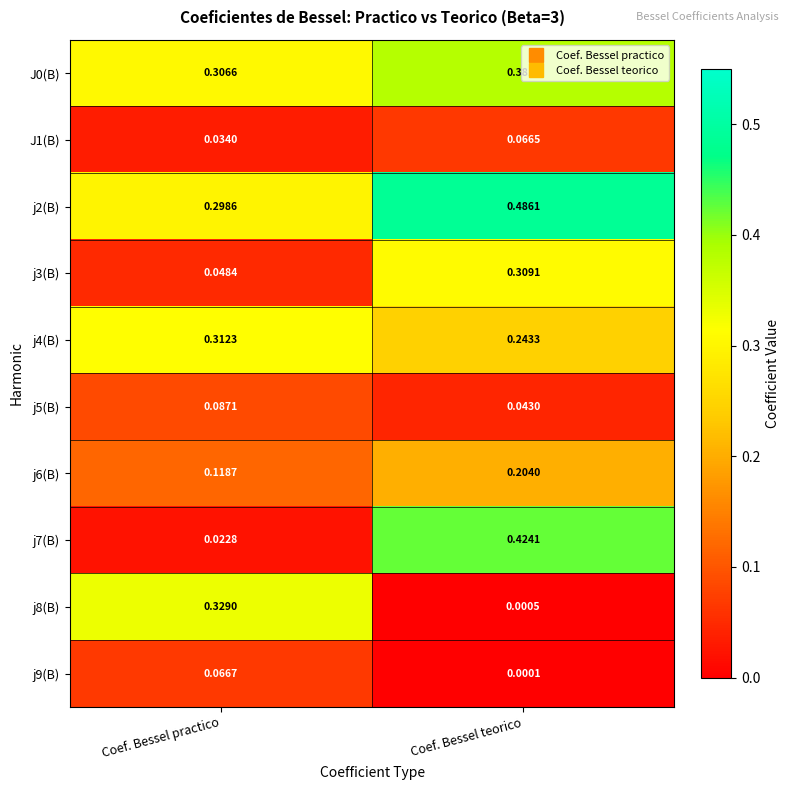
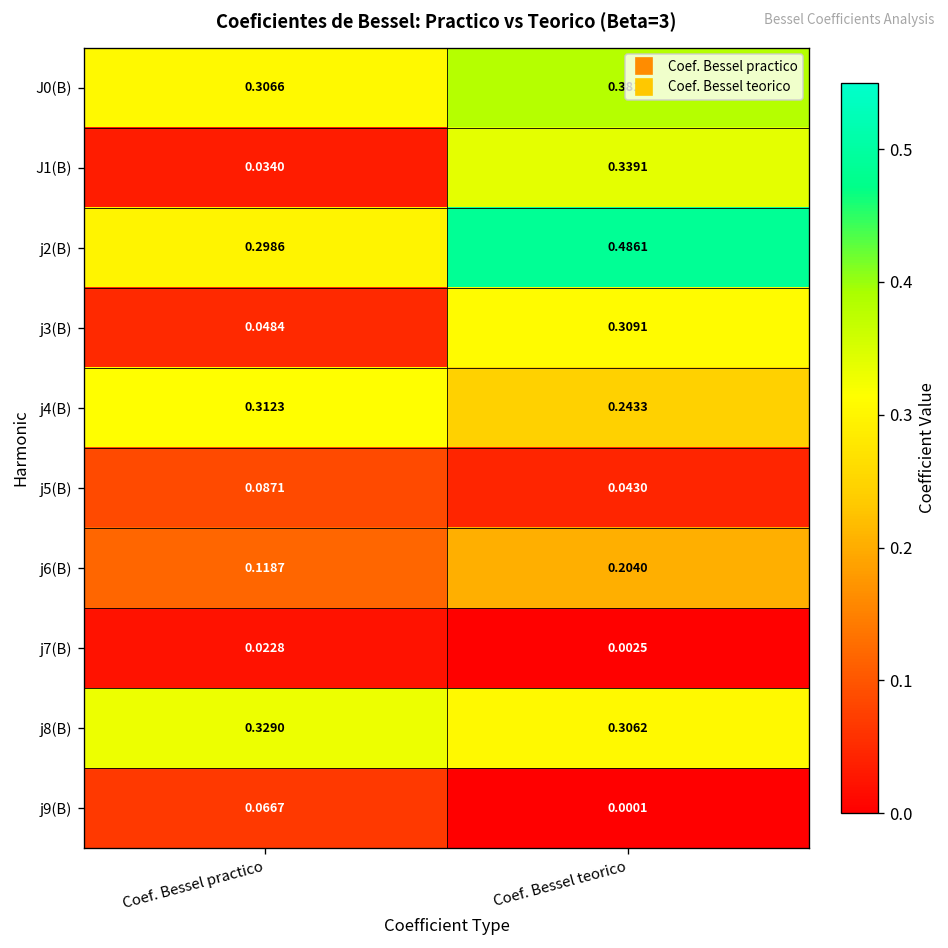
J1(B), Coef. Bessel teorico: 0.0665 -> 0.3391
j7(B), Coef. Bessel teorico: 0.4241 -> 0.0025
j8(B), Coef. Bessel teorico: 0.0005 -> 0.3062
